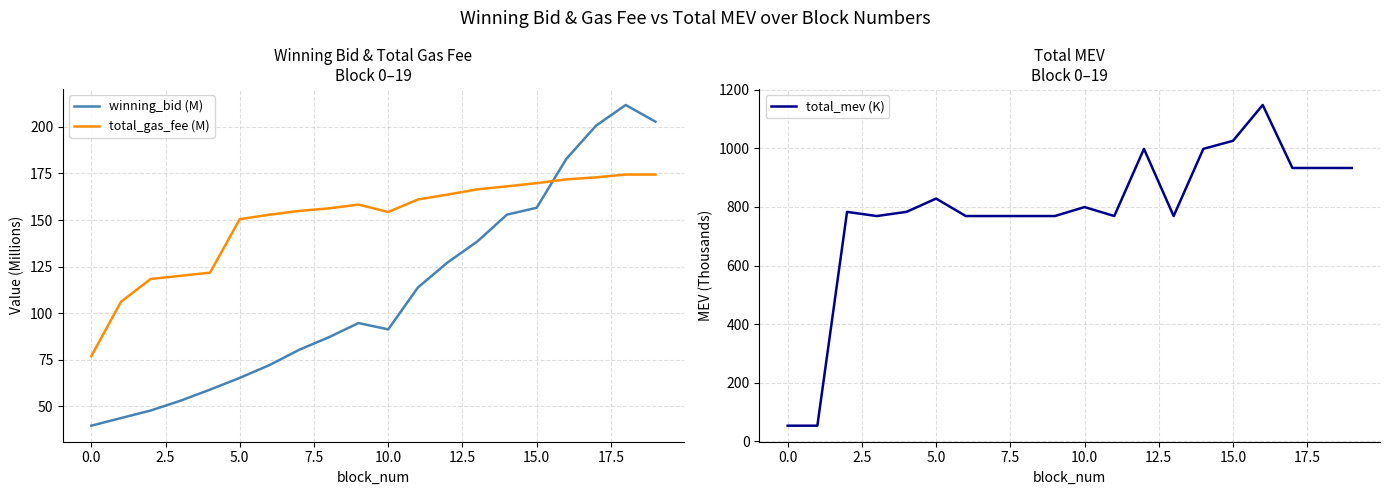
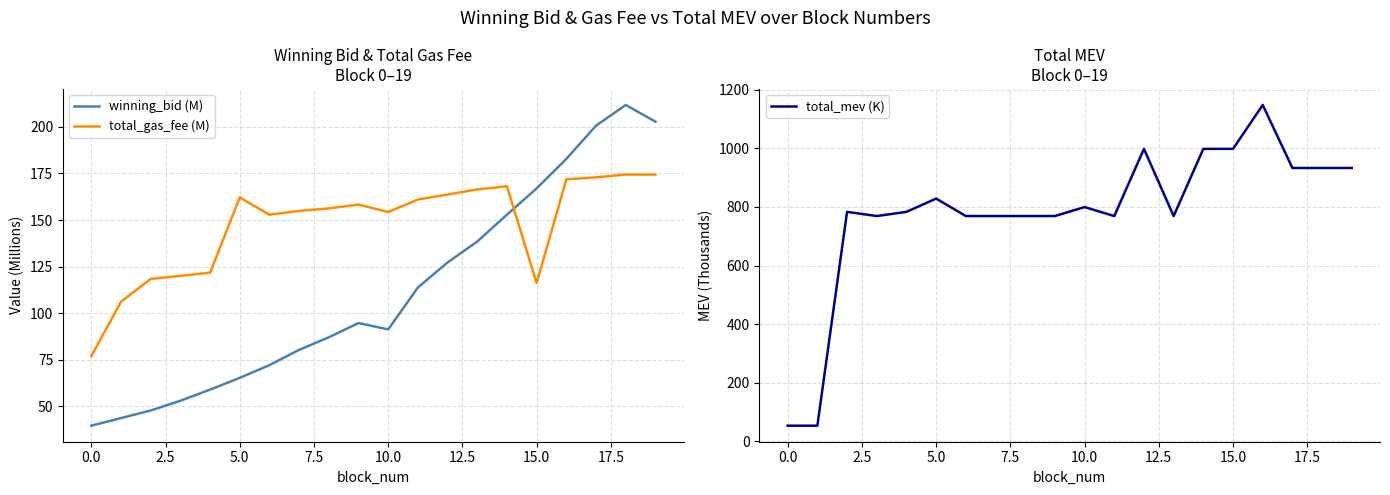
Winning Bid & Total Gas Fee Block 0–19, total_gas_fee (M), 5.0: 150 -> 162
Winning Bid & Total Gas Fee Block 0–19, winning_bid (M), 15.0: 157 -> 167
Winning Bid & Total Gas Fee Block 0–19, total_gas_fee (M), 15.0: 170 -> 116
Total MEV Block 0–19, 15.0: 1030 -> 1000
